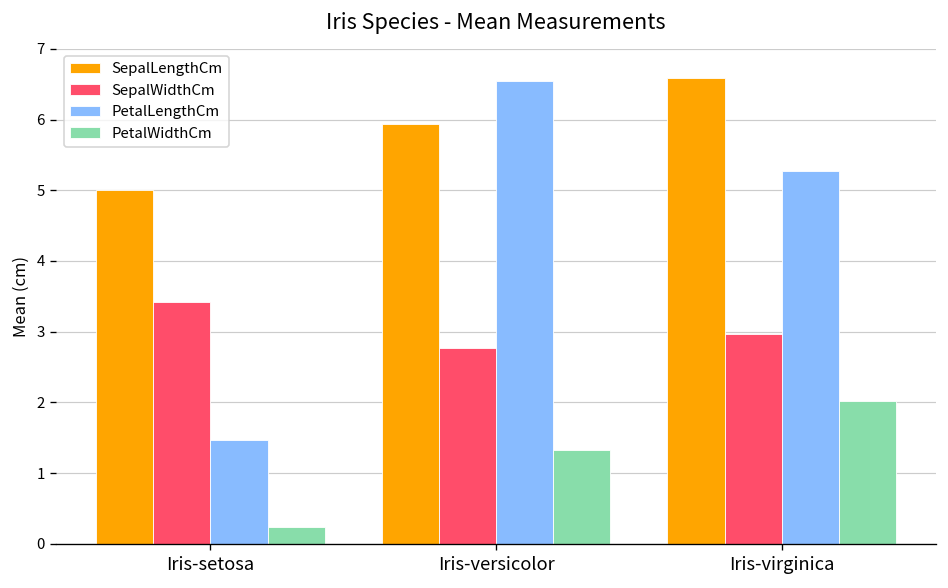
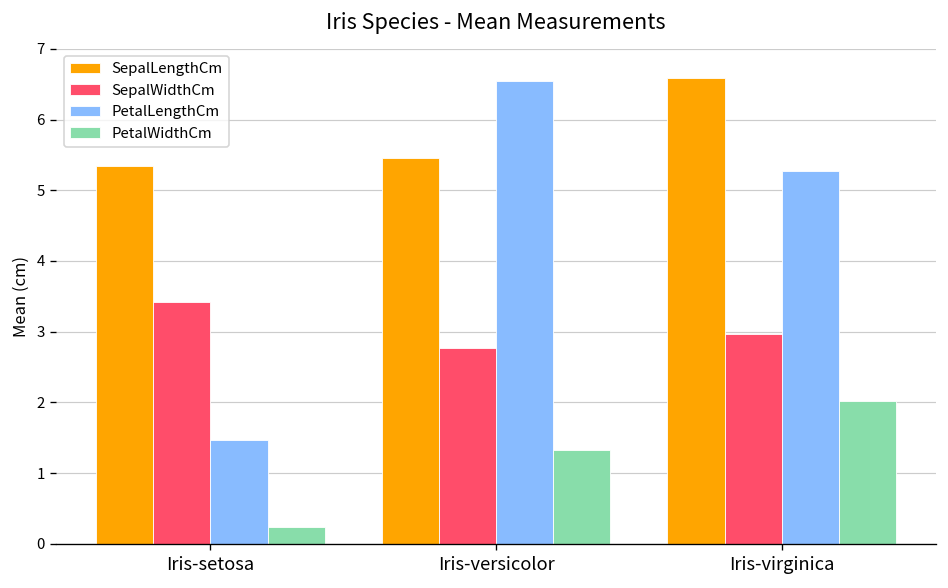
SepalLengthCm, Iris-setosa: 5.0 -> 5.3
SepalLengthCm, Iris-versicolor: 5.9 -> 5.5
